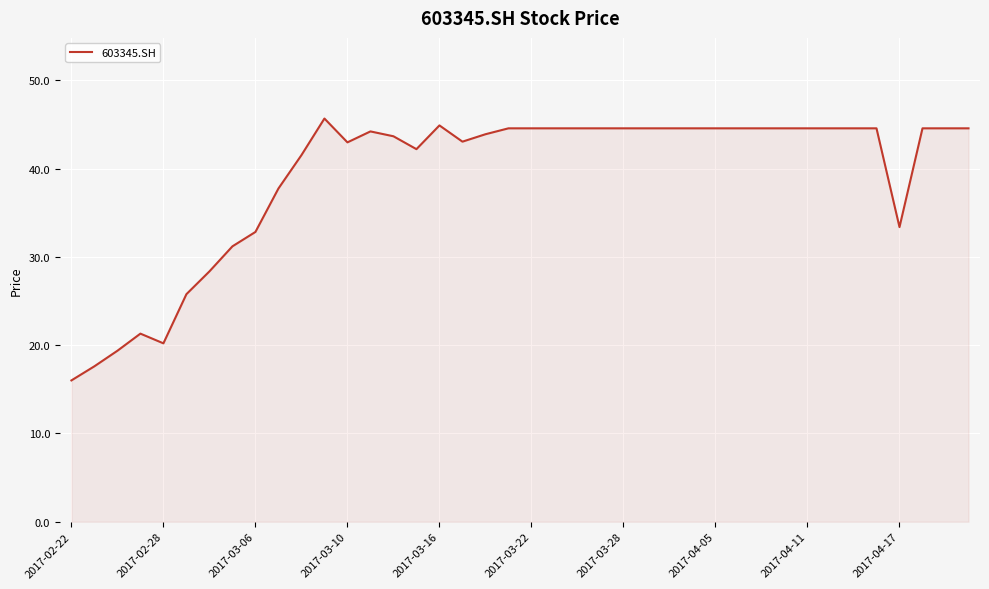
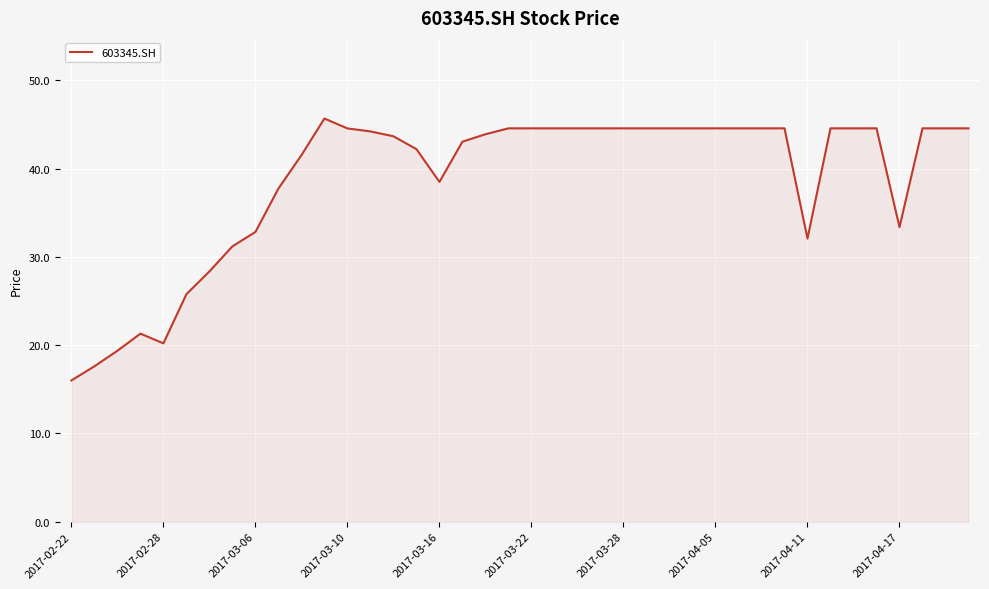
2017-03-10: 43 -> 45
2017-03-16: 45 -> 39
2017-04-11: 45 -> 32
